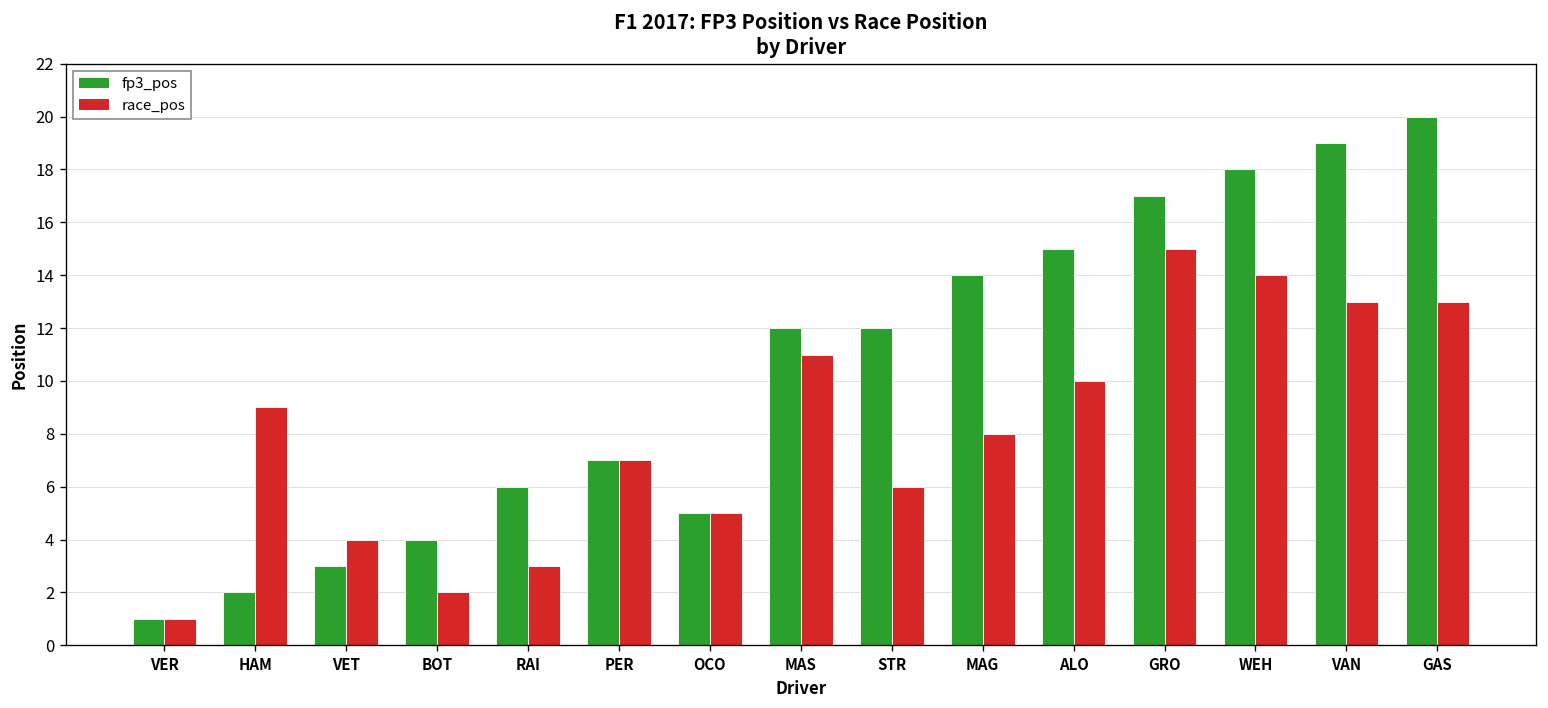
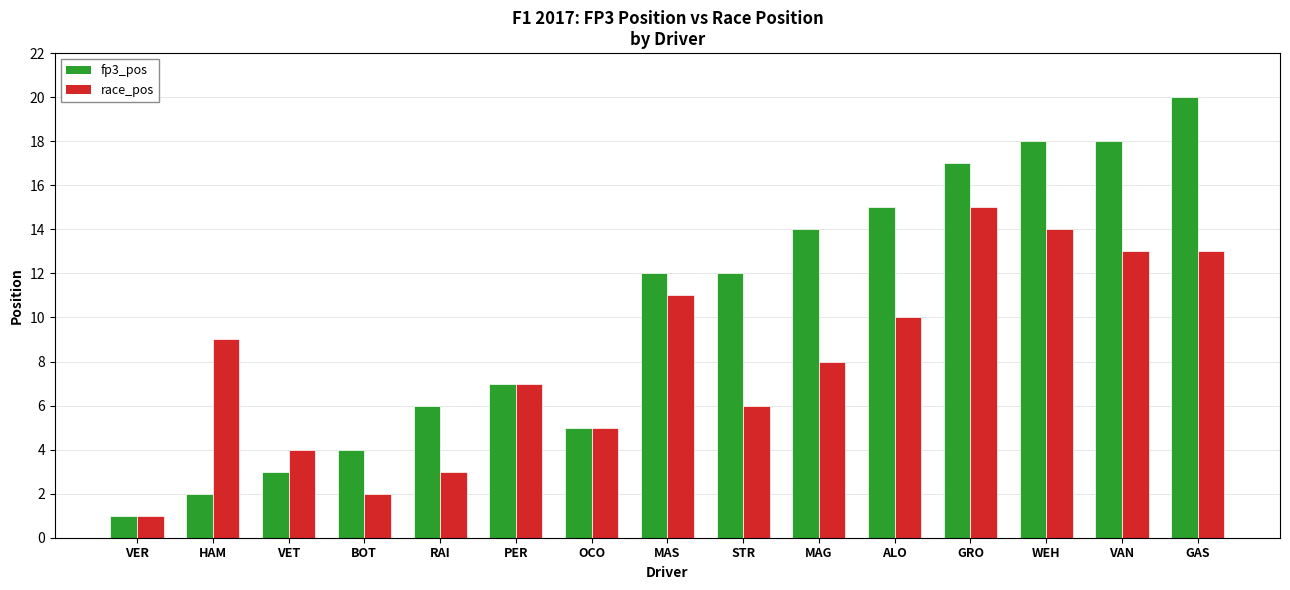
fp3_pos, VAN: 19 -> 18
